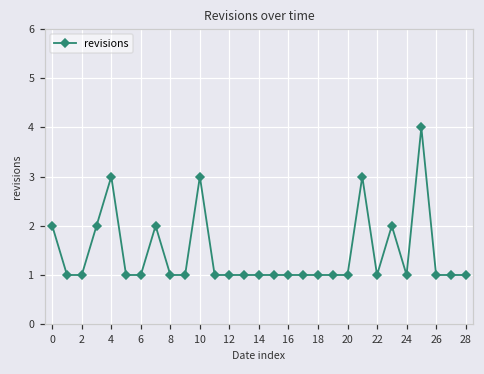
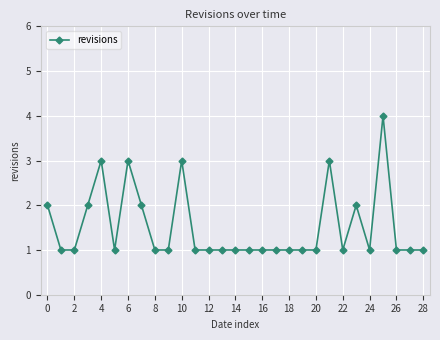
6: 1 -> 3
